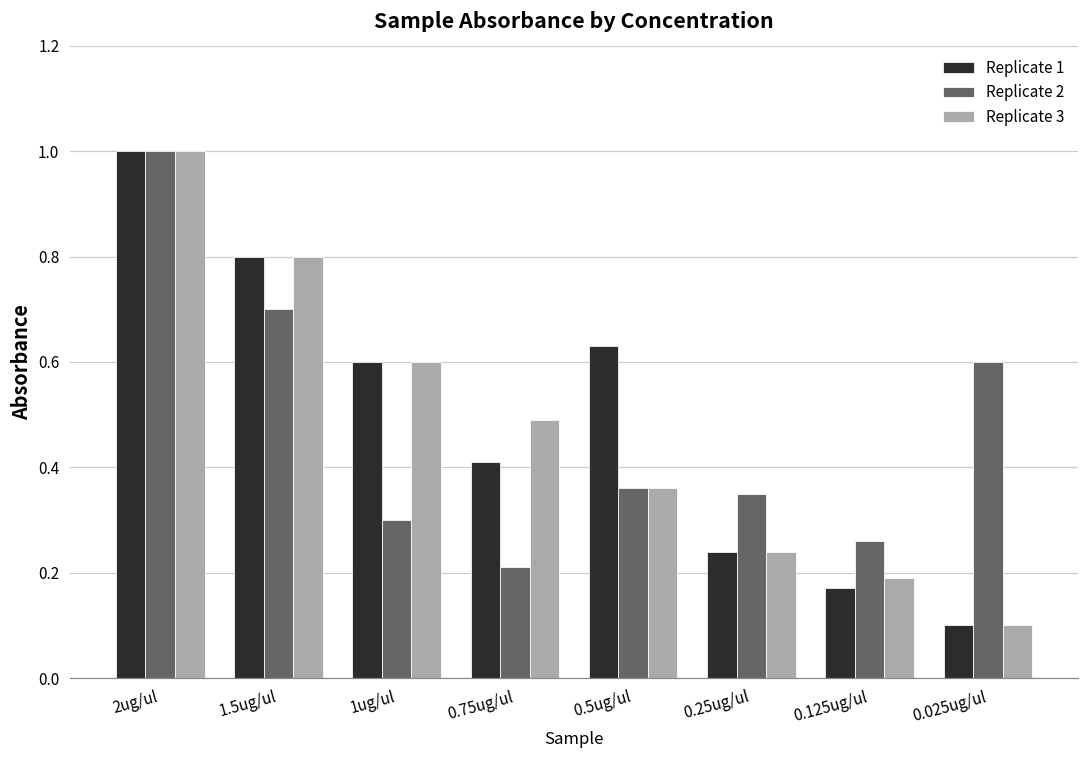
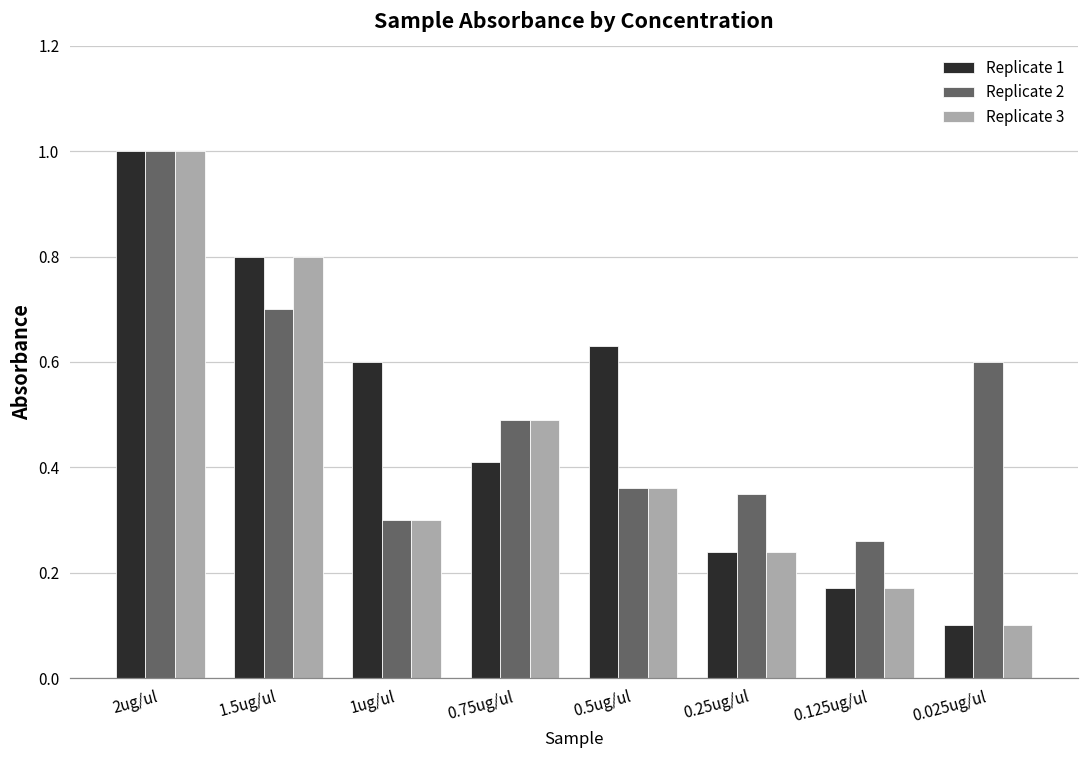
Replicate 3, 1ug/ul: 0.6 -> 0.3
Replicate 2, 0.75ug/ul: 0.21 -> 0.49
Replicate 3, 0.125ug/ul: 0.19 -> 0.17
